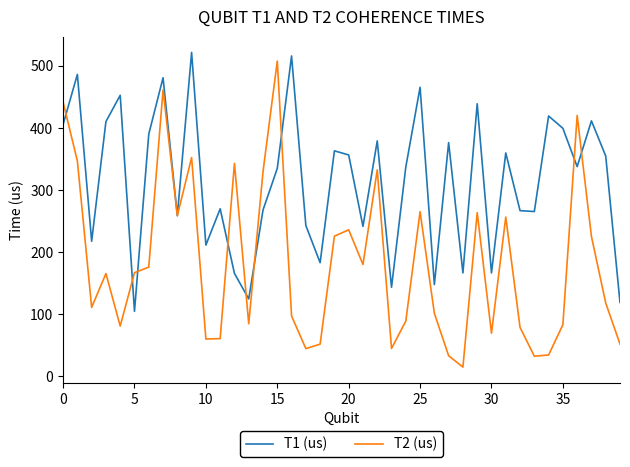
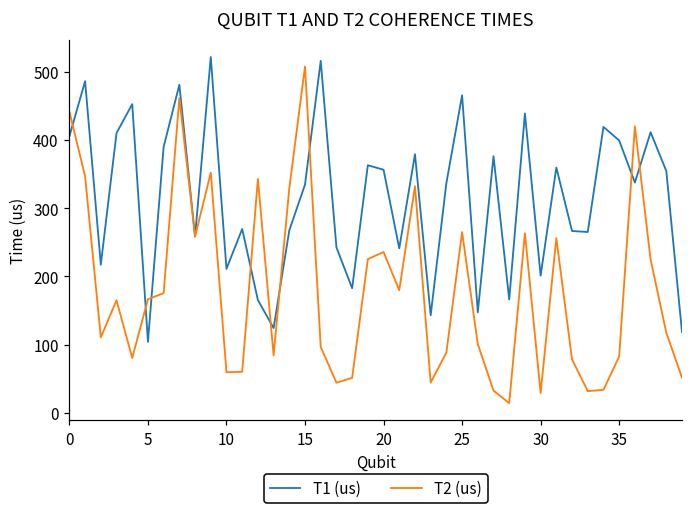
T1 (us), 30: 170 -> 200
T2 (us), 30: 70 -> 30
